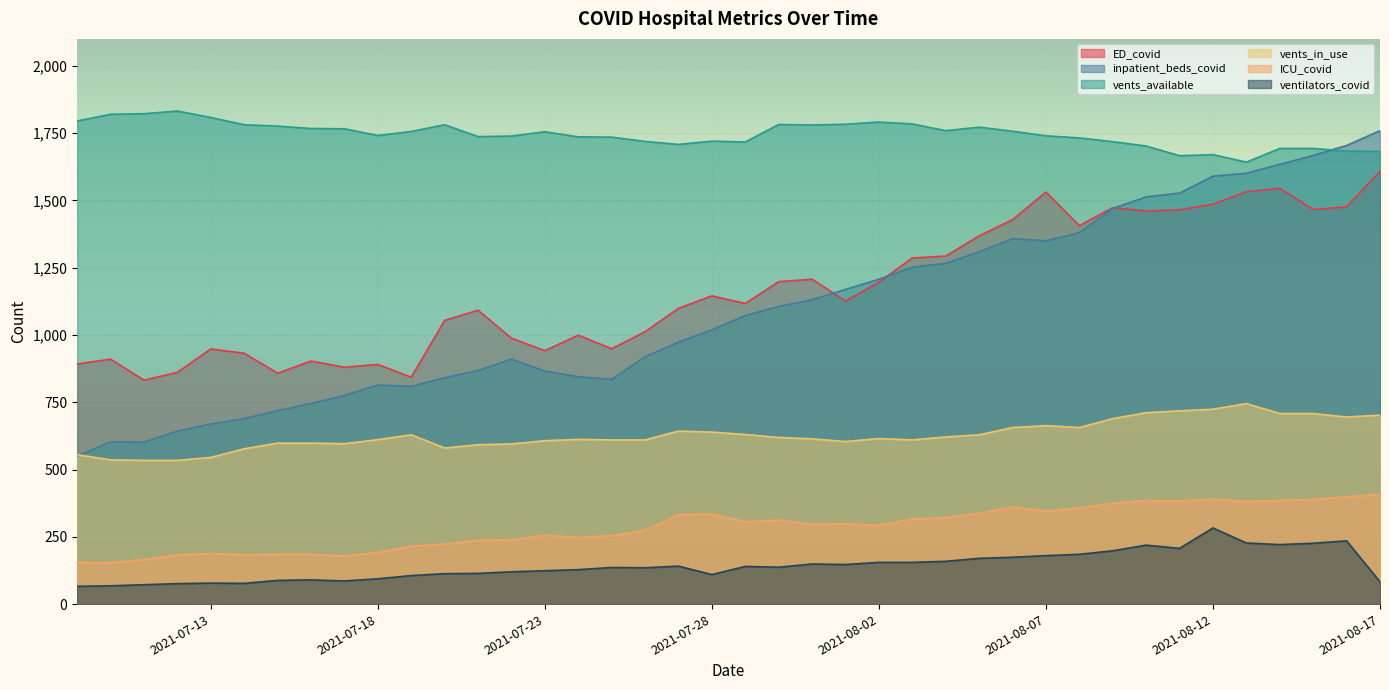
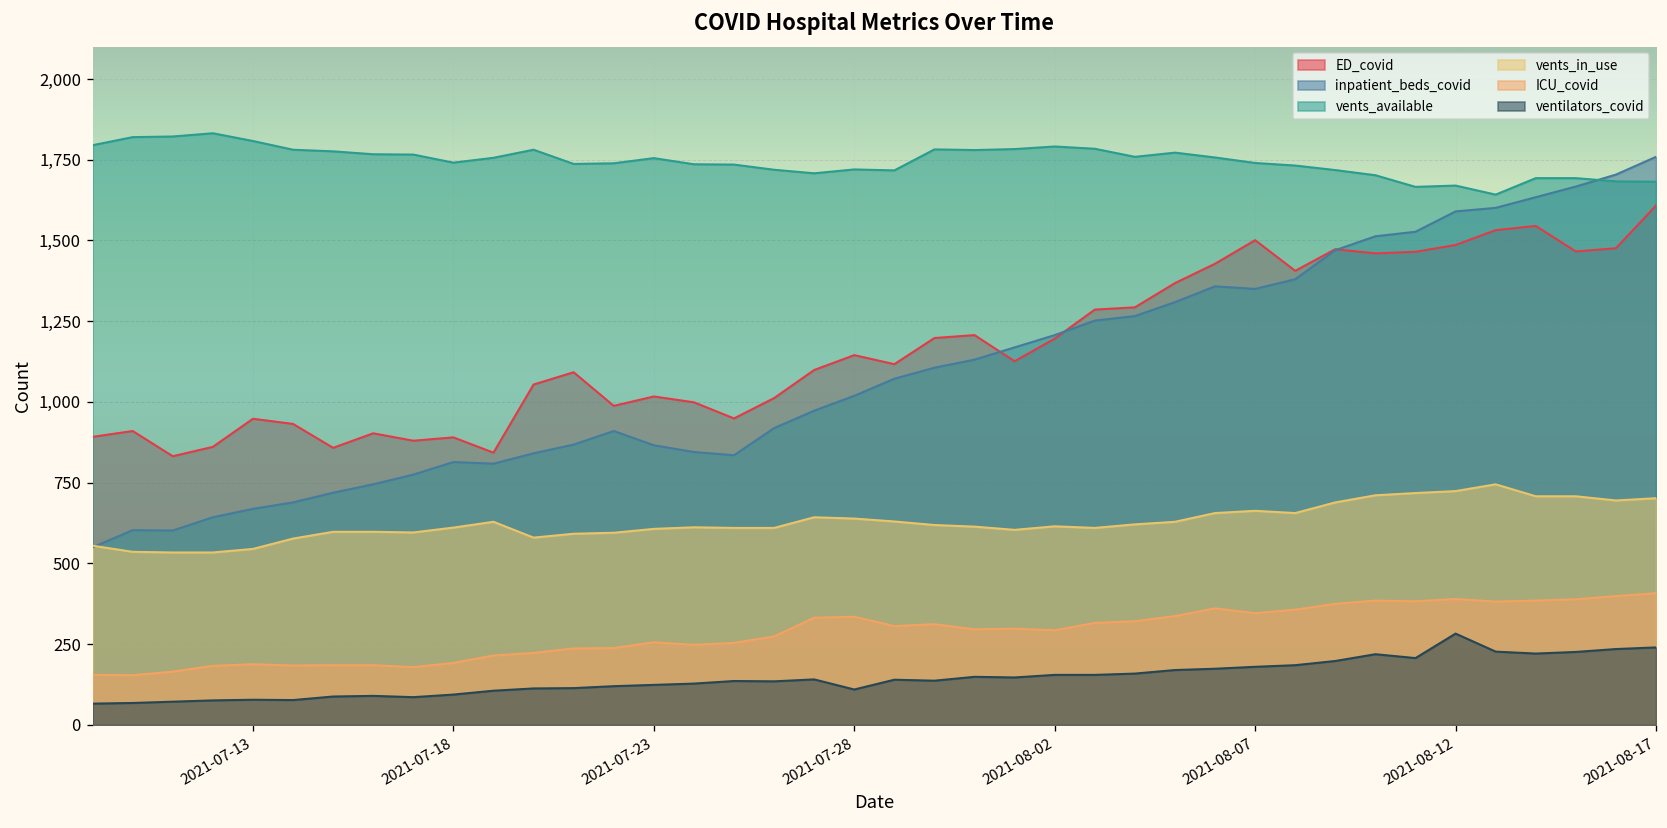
ED_covid, 2021-07-23: 940 -> 1,020
ED_covid, 2021-08-07: 1,530 -> 1,500
ventilators_covid, 2021-08-17: 80 -> 240
